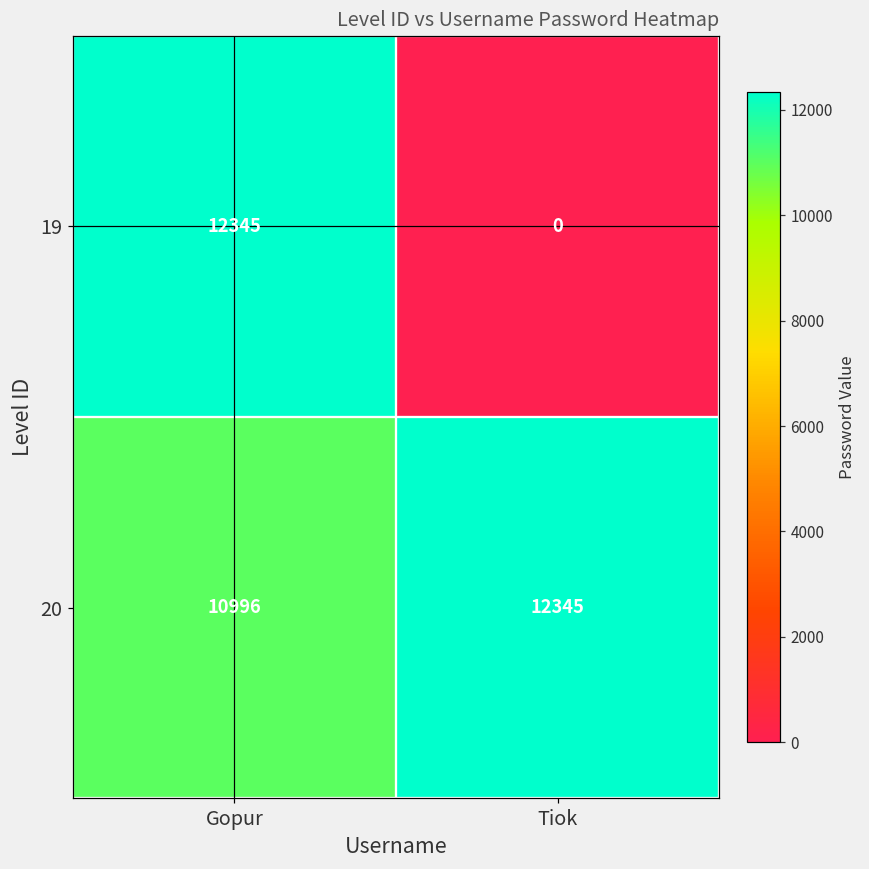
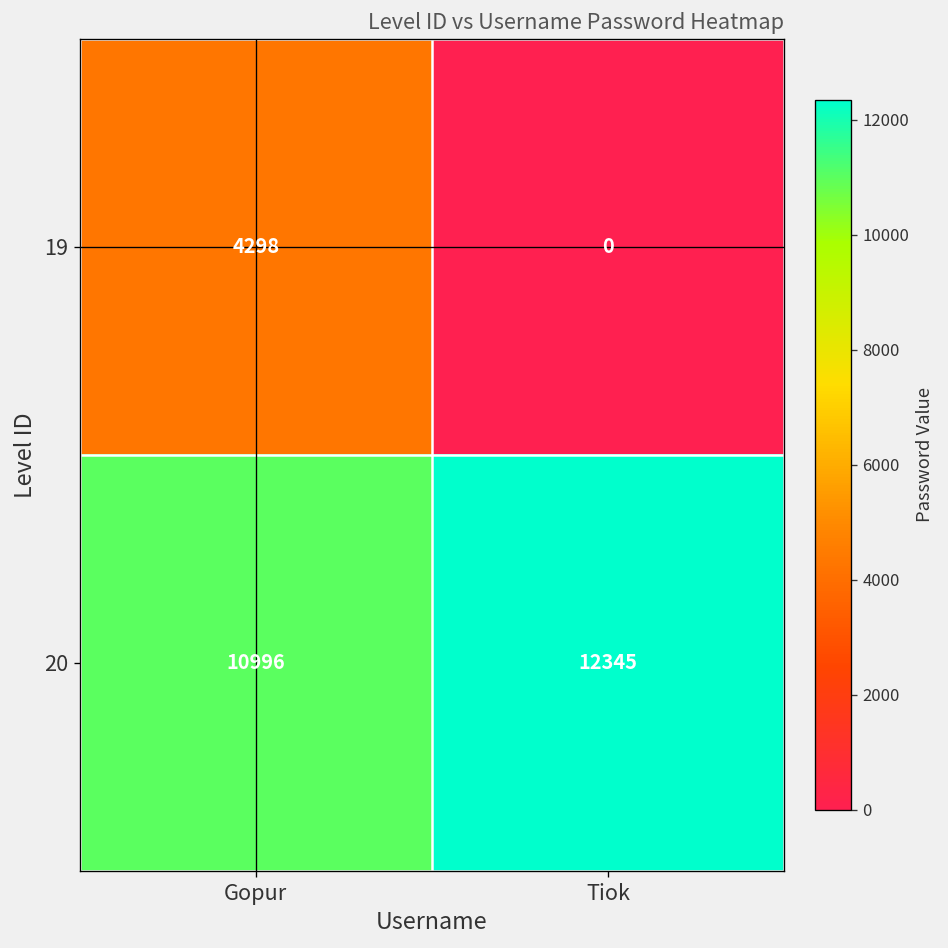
19, Gopur: 12345 -> 4298
